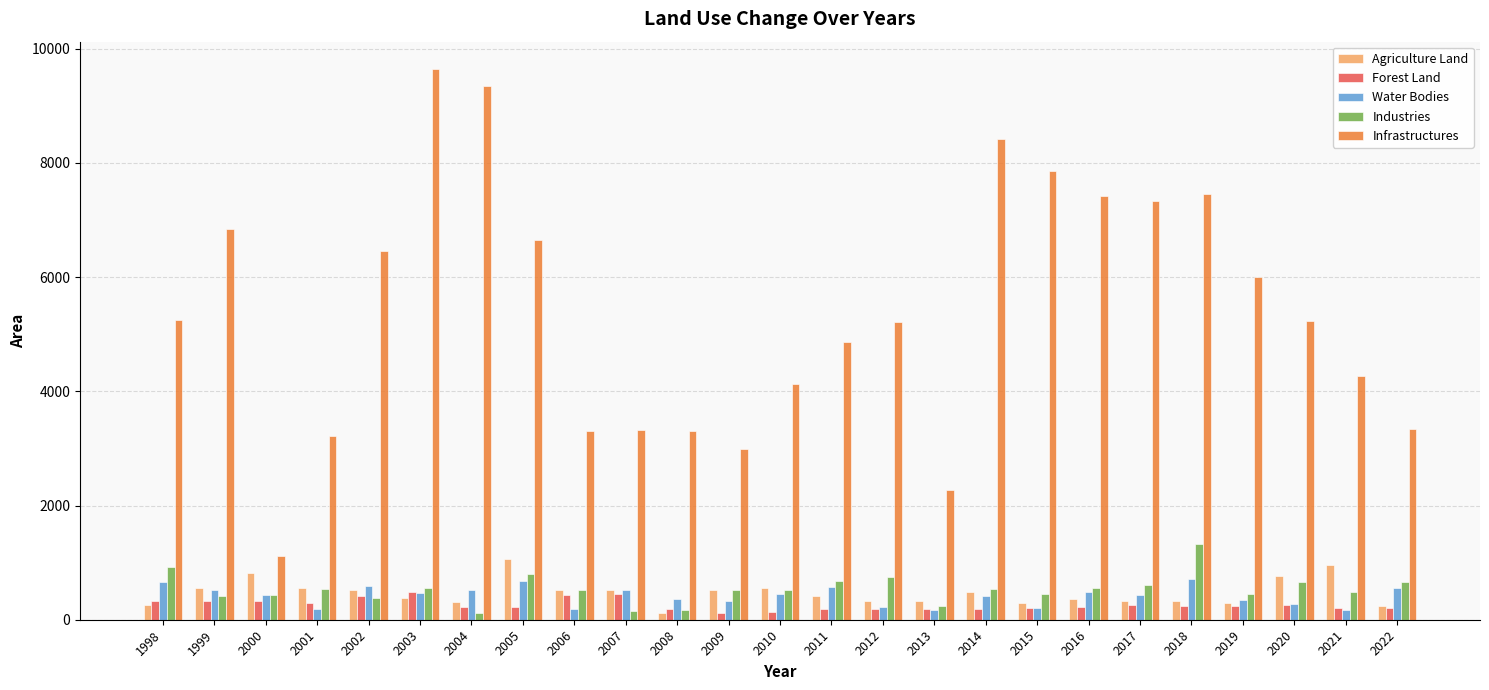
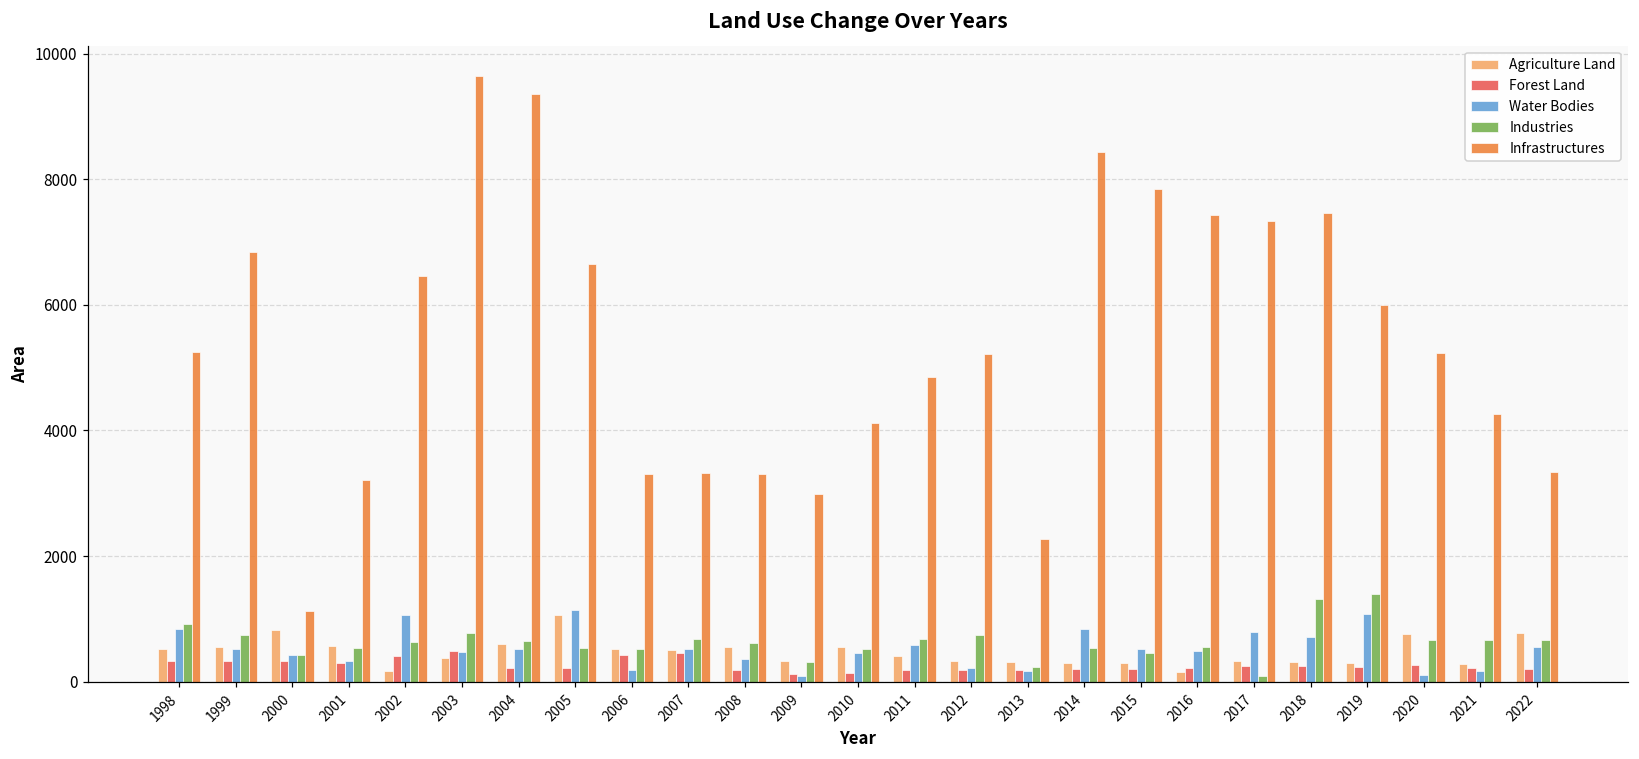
Agriculture Land, 1998: 300 -> 500
Water Bodies, 1998: 700 -> 800
Industries, 1999: 400 -> 700
Water Bodies, 2001: 200 -> 300
Agriculture Land, 2002: 500 -> 200
Water Bodies, 2002: 600 -> 1100
Industries, 2002: 400 -> 600
Industries, 2003: 600 -> 800
Agriculture Land, 2004: 300 -> 600
Industries, 2004: 100 -> 600
Water Bodies, 2005: 700 -> 1100
Industries, 2005: 800 -> 500
Industries, 2007: 200 -> 700
Agriculture Land, 2008: 100 -> 500
Industries, 2008: 200 -> 600
Agriculture Land, 2009: 500 -> 300
Water Bodies, 2009: 300 -> 100
Industries, 2009: 500 -> 300
Agriculture Land, 2014: 500 -> 300
Water Bodies, 2014: 400 -> 800
Water Bodies, 2015: 200 -> 500
Agriculture Land, 2016: 400 -> 100
Water Bodies, 2017: 400 -> 800
Industries, 2017: 600 -> 100
Water Bodies, 2019: 300 -> 1100
Industries, 2019: 500 -> 1400
Water Bodies, 2020: 300 -> 100
Agriculture Land, 2021: 1000 -> 300
Industries, 2021: 500 -> 700
Agriculture Land, 2022: 200 -> 800
